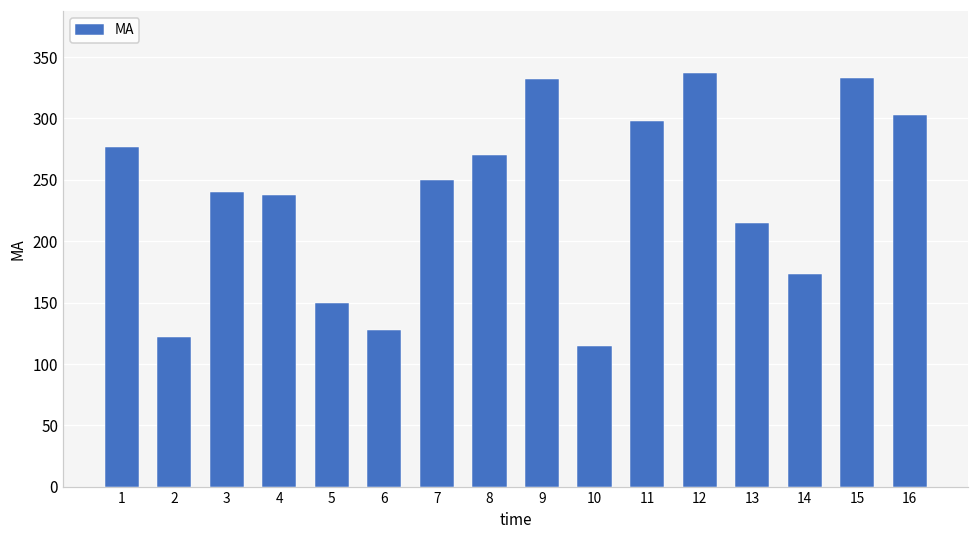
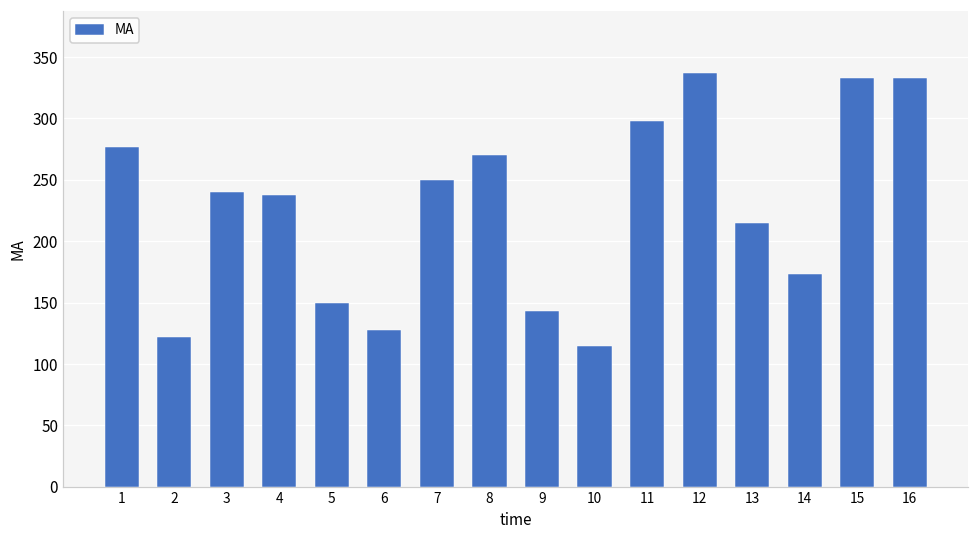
9: 332 -> 143
16: 303 -> 333
